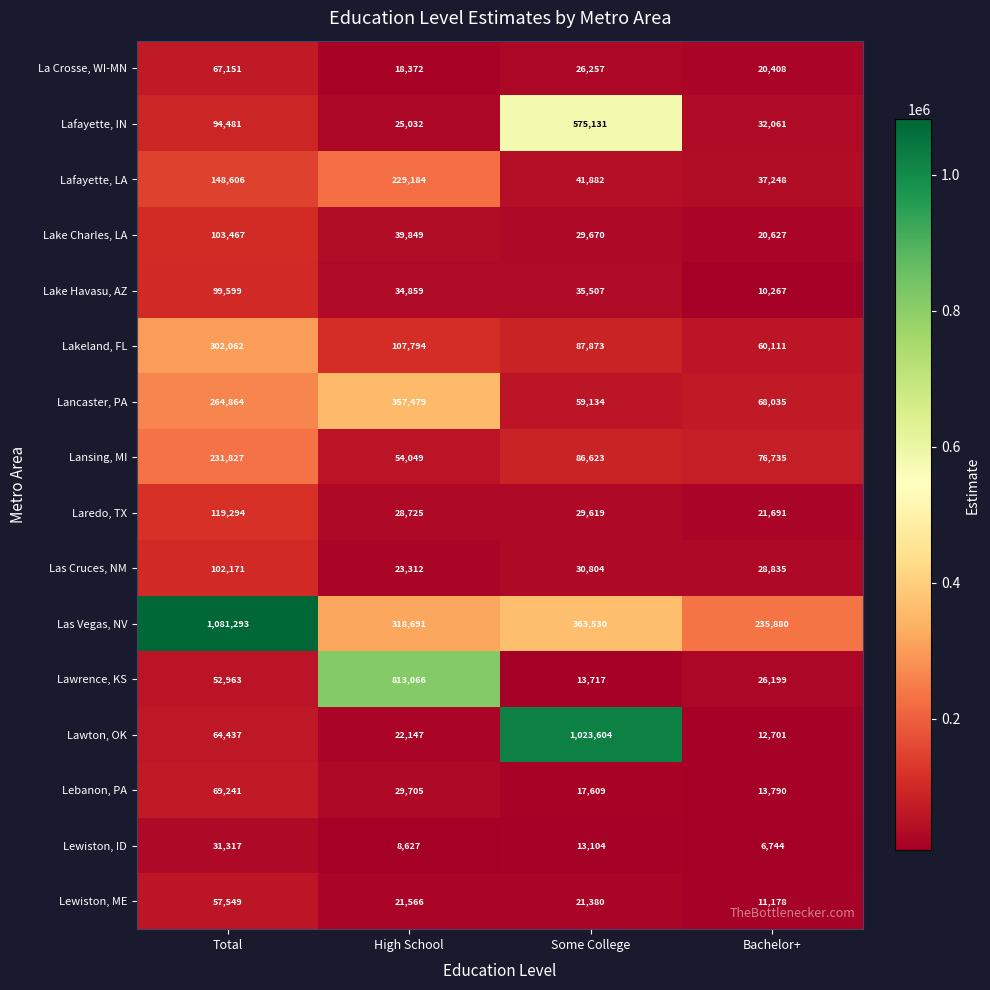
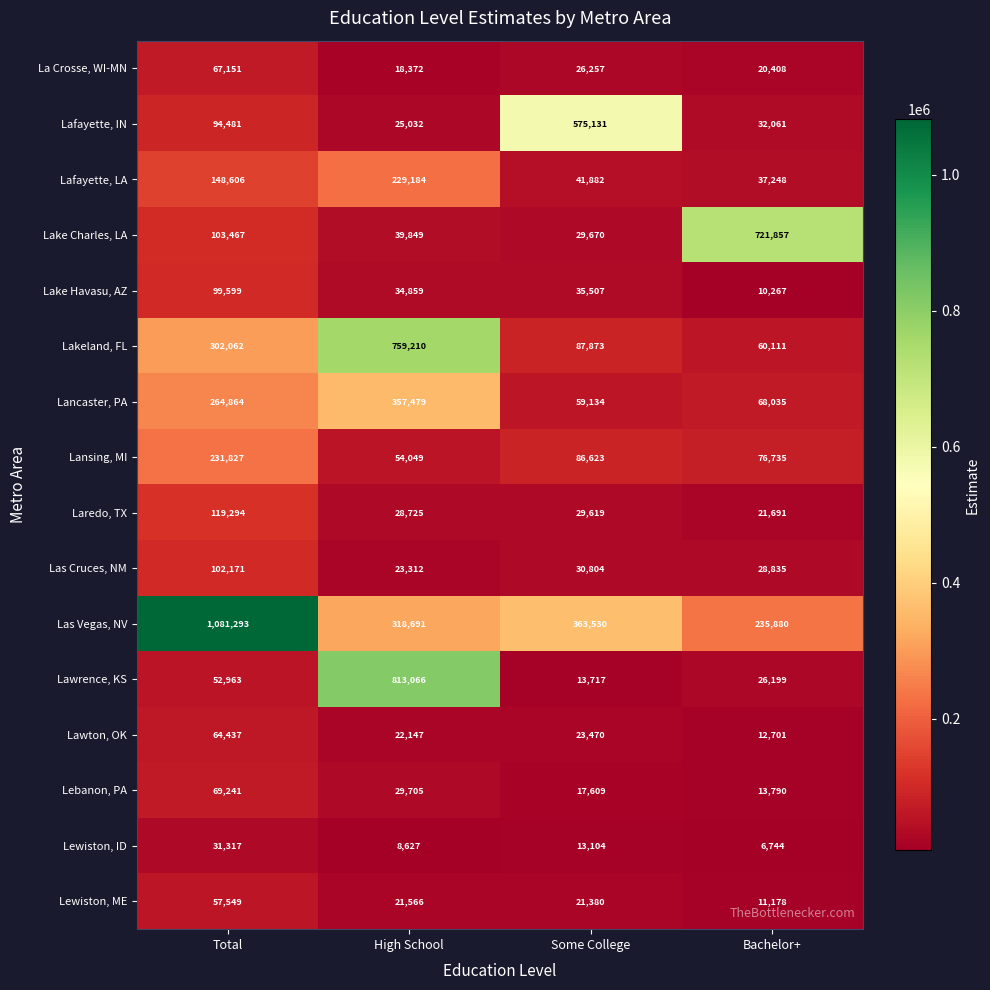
Lake Charles, LA, Bachelor+: 20,627 -> 721,857
Lakeland, FL, High School: 107,794 -> 759,210
Lawton, OK, Some College: 1,023,604 -> 23,470
